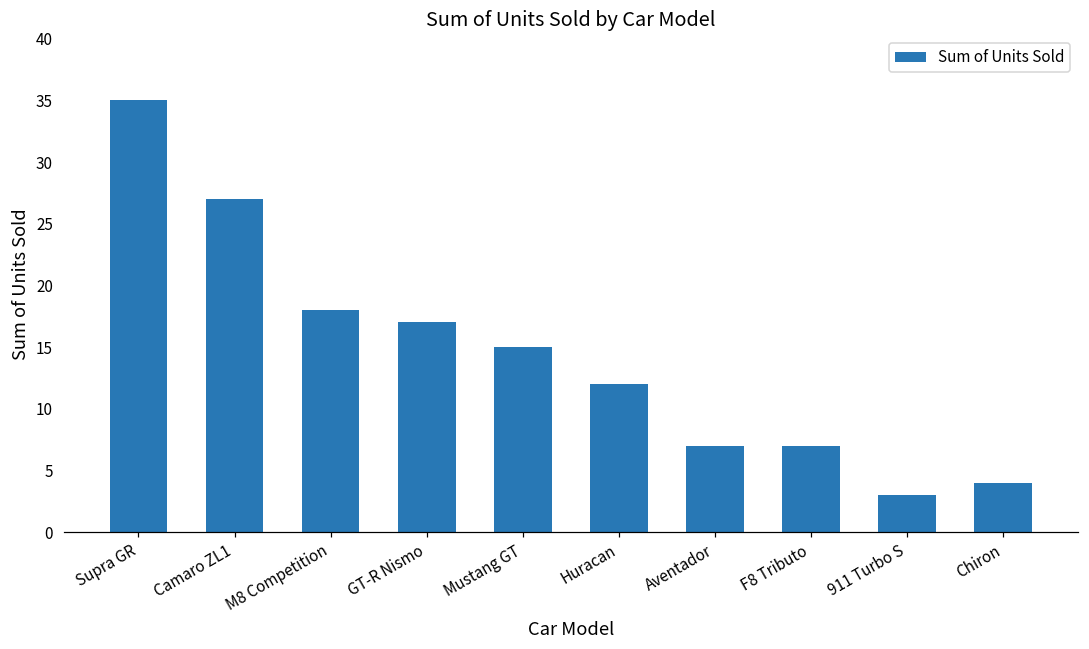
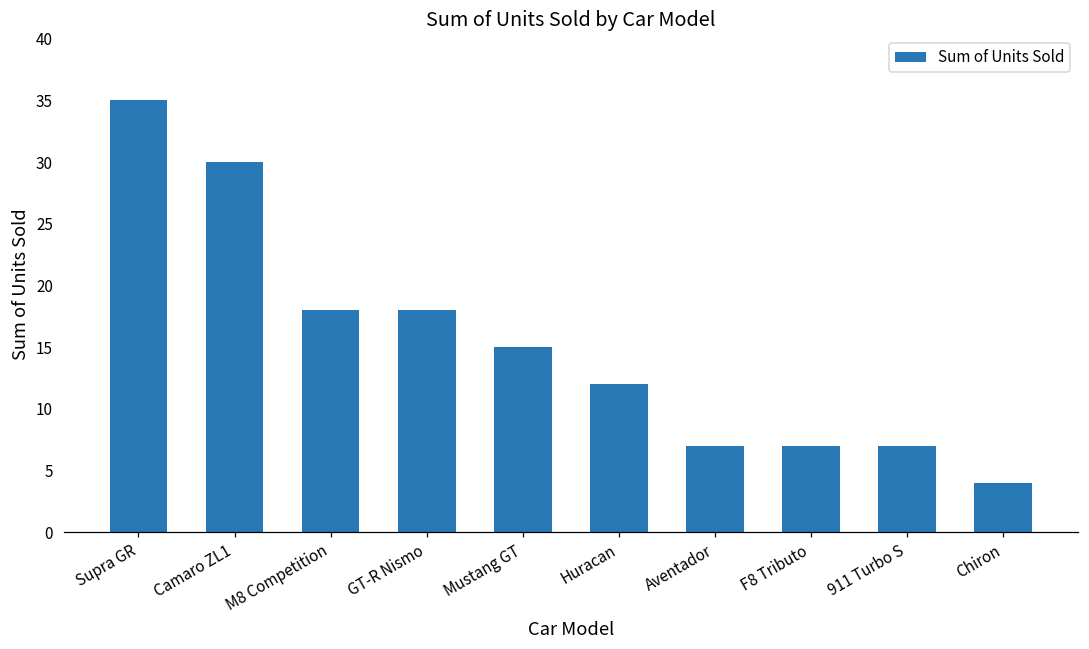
Camaro ZL1: 27 -> 30
GT-R Nismo: 17 -> 18
911 Turbo S: 3 -> 7
